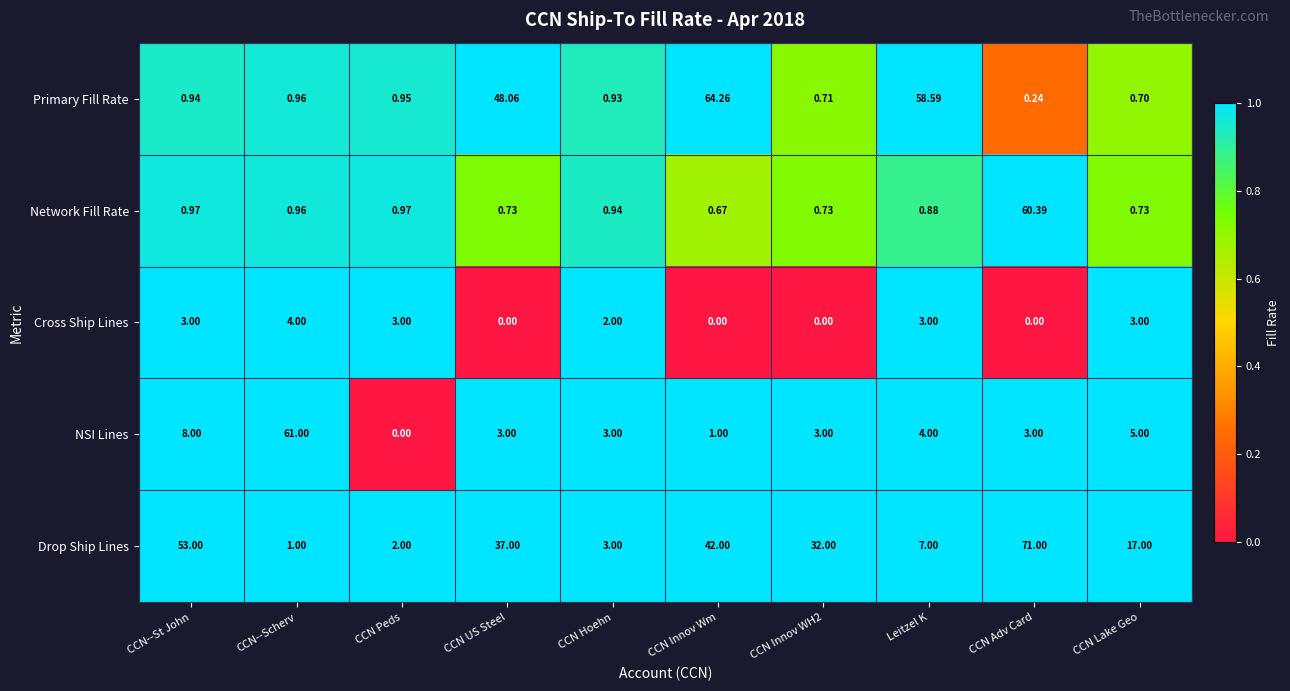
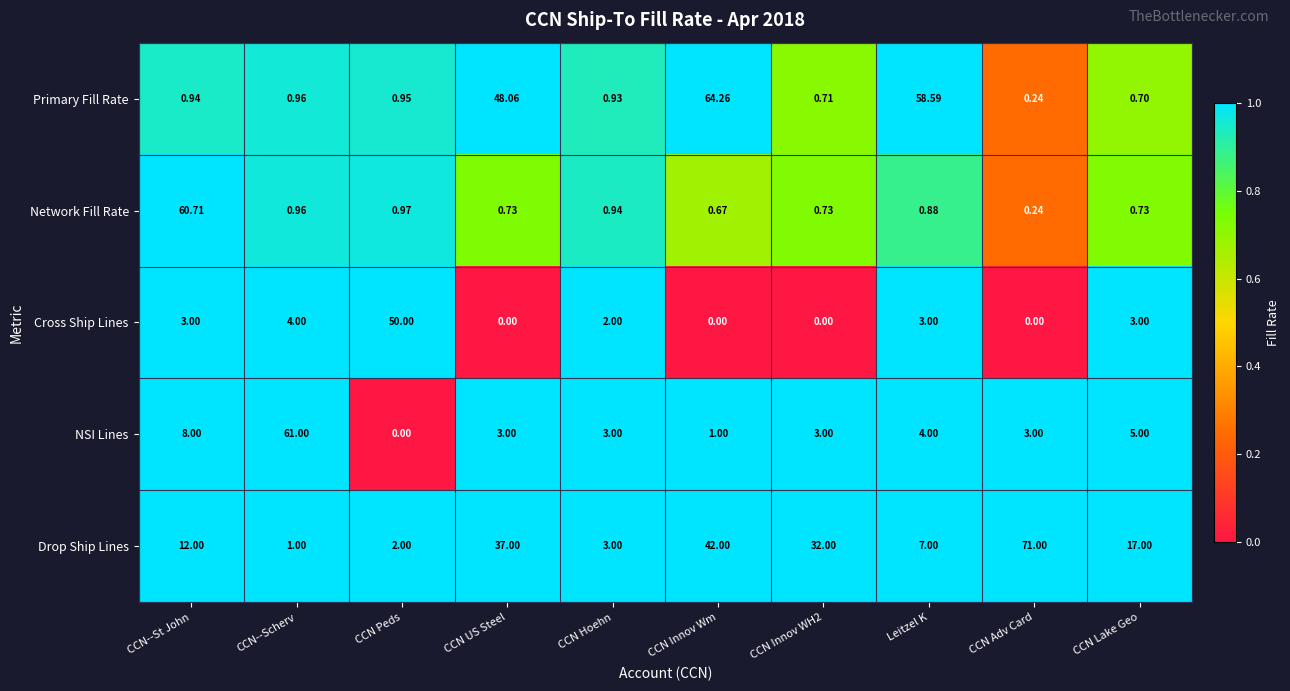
Network Fill Rate, CCN--St John: 0.97 -> 60.71
Network Fill Rate, CCN Adv Card: 60.39 -> 0.24
Cross Ship Lines, CCN Peds: 3.00 -> 50.00
Drop Ship Lines, CCN--St John: 53.00 -> 12.00
